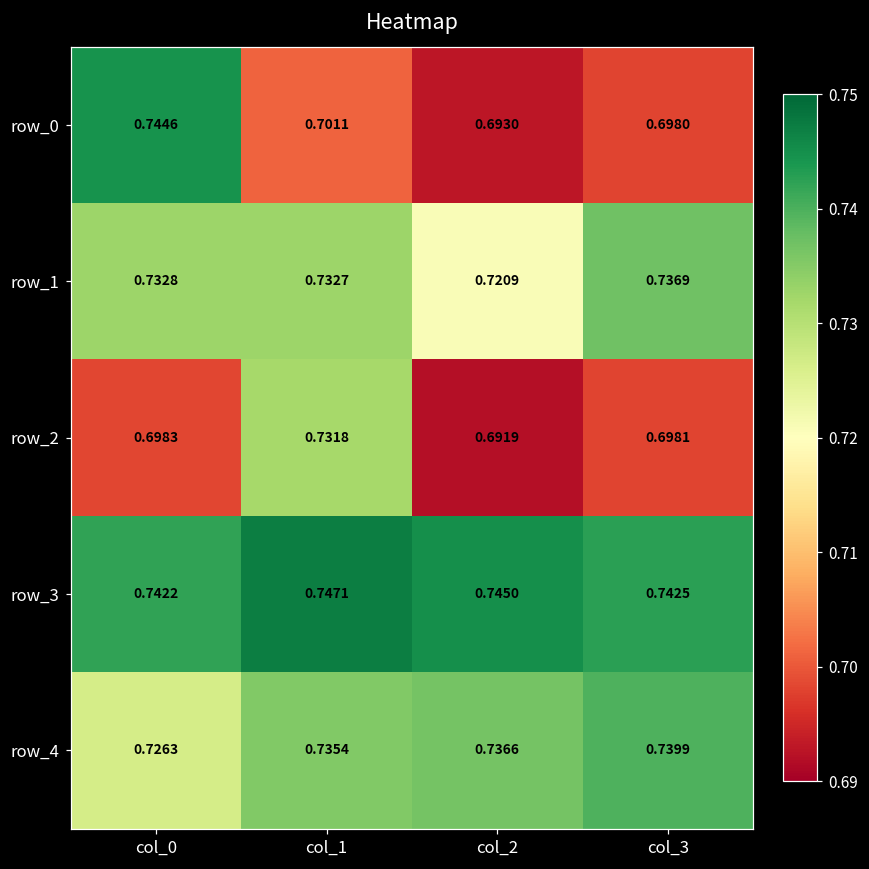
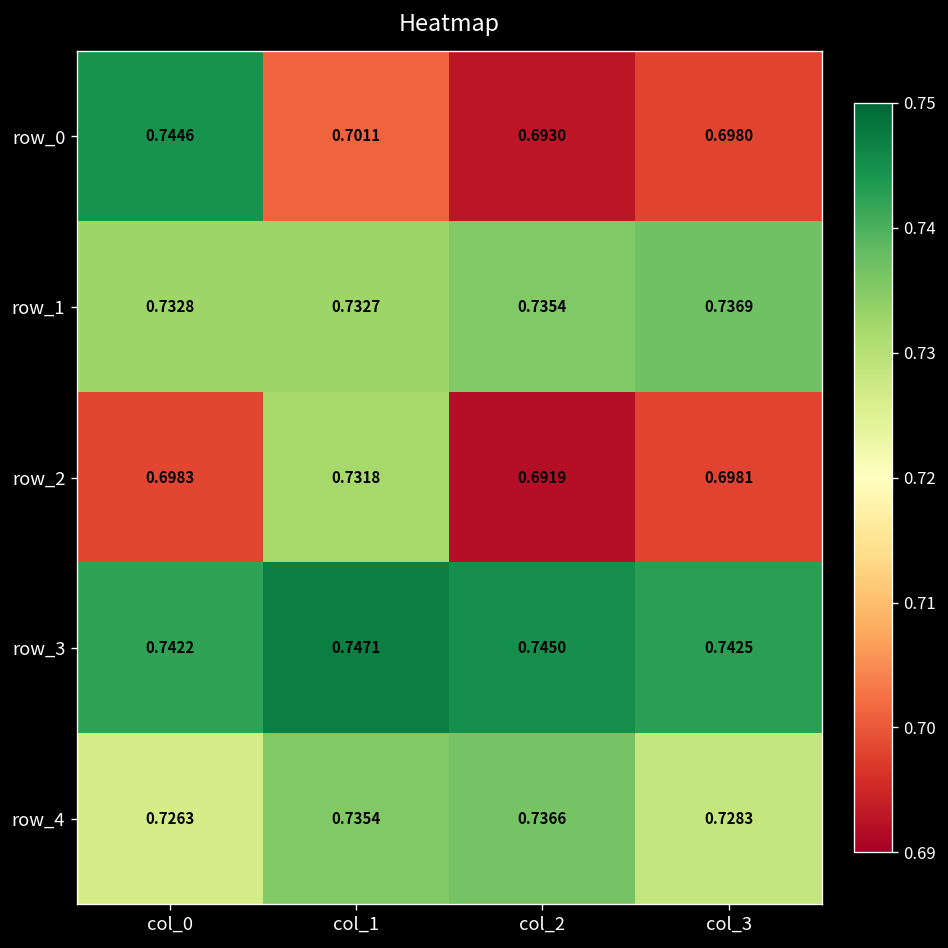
row_1, col_2: 0.7209 -> 0.7354
row_4, col_3: 0.7399 -> 0.7283
